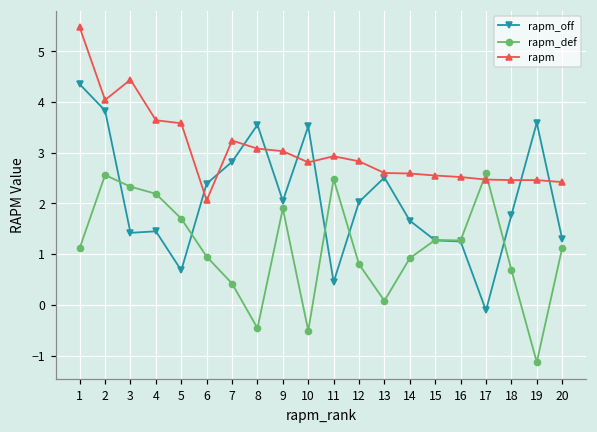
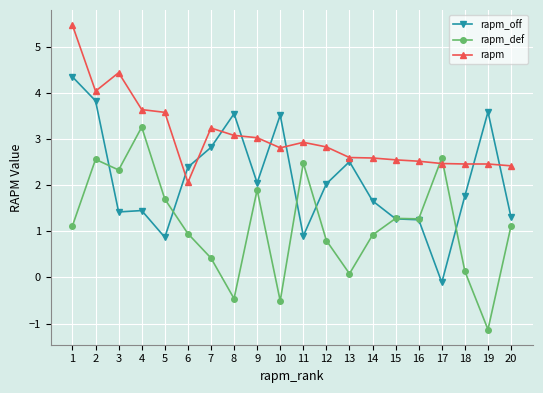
rapm_def, 4: 2.2 -> 3.3
rapm_off, 5: 0.7 -> 0.9
rapm_off, 11: 0.5 -> 0.9
rapm_def, 18: 0.7 -> 0.1
